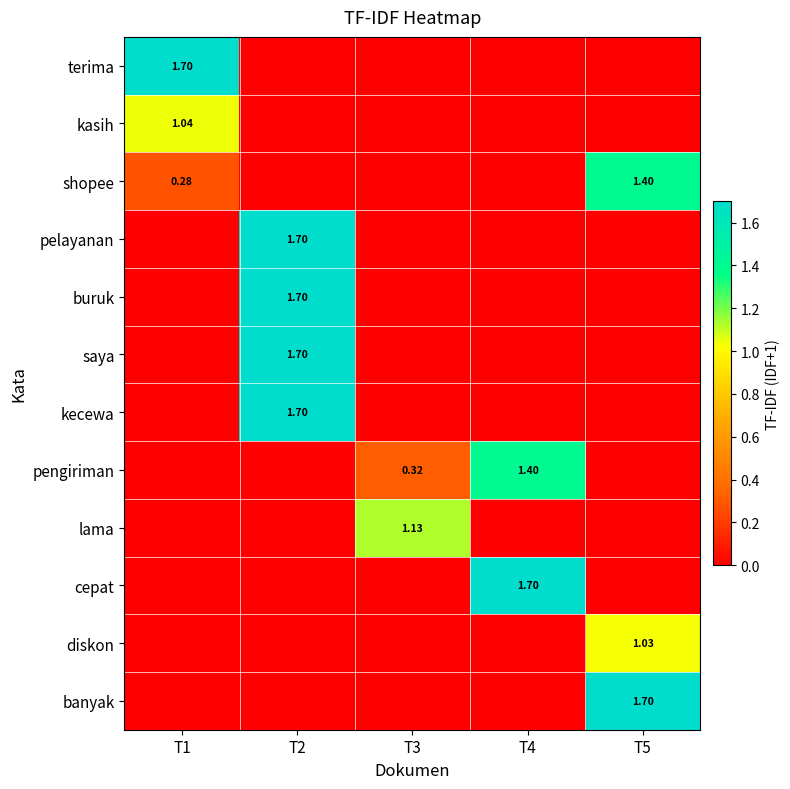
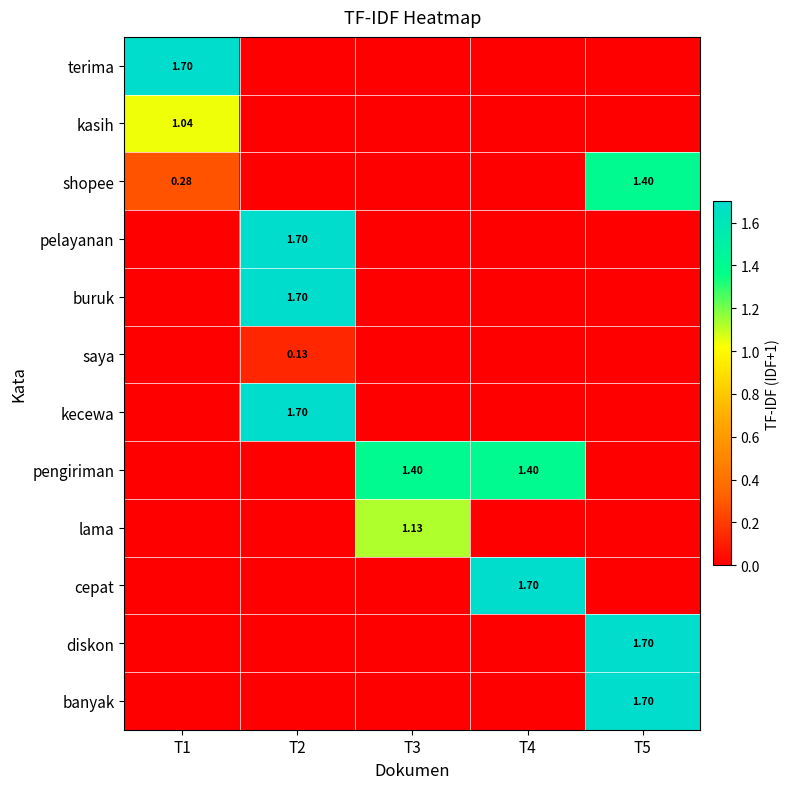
saya, T2: 1.70 -> 0.13
pengiriman, T3: 0.32 -> 1.40
diskon, T5: 1.03 -> 1.70
